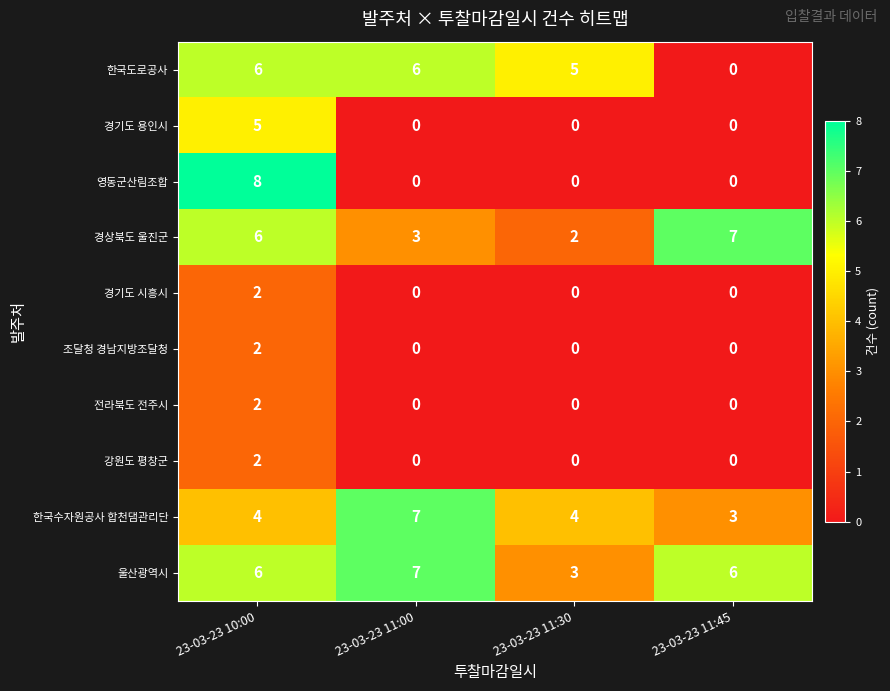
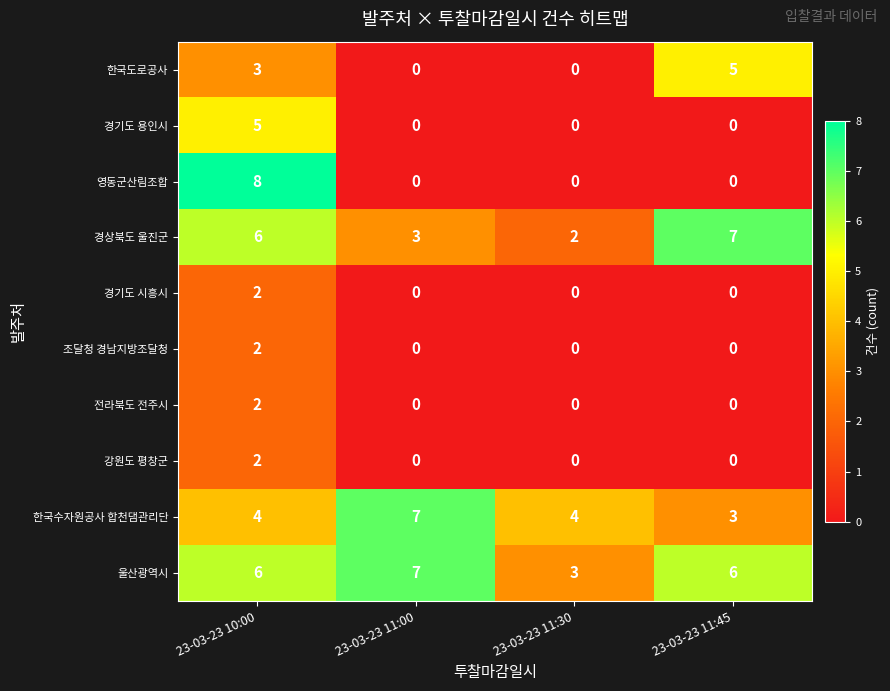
한국도로공사, 23-03-23 10:00: 6 -> 3
한국도로공사, 23-03-23 11:00: 6 -> 0
한국도로공사, 23-03-23 11:30: 5 -> 0
한국도로공사, 23-03-23 11:45: 0 -> 5
